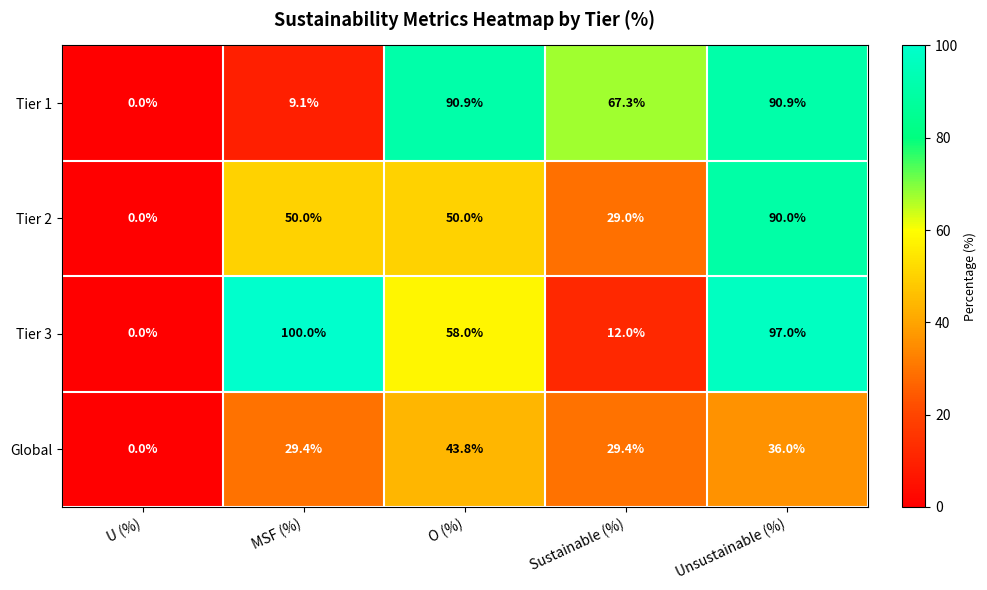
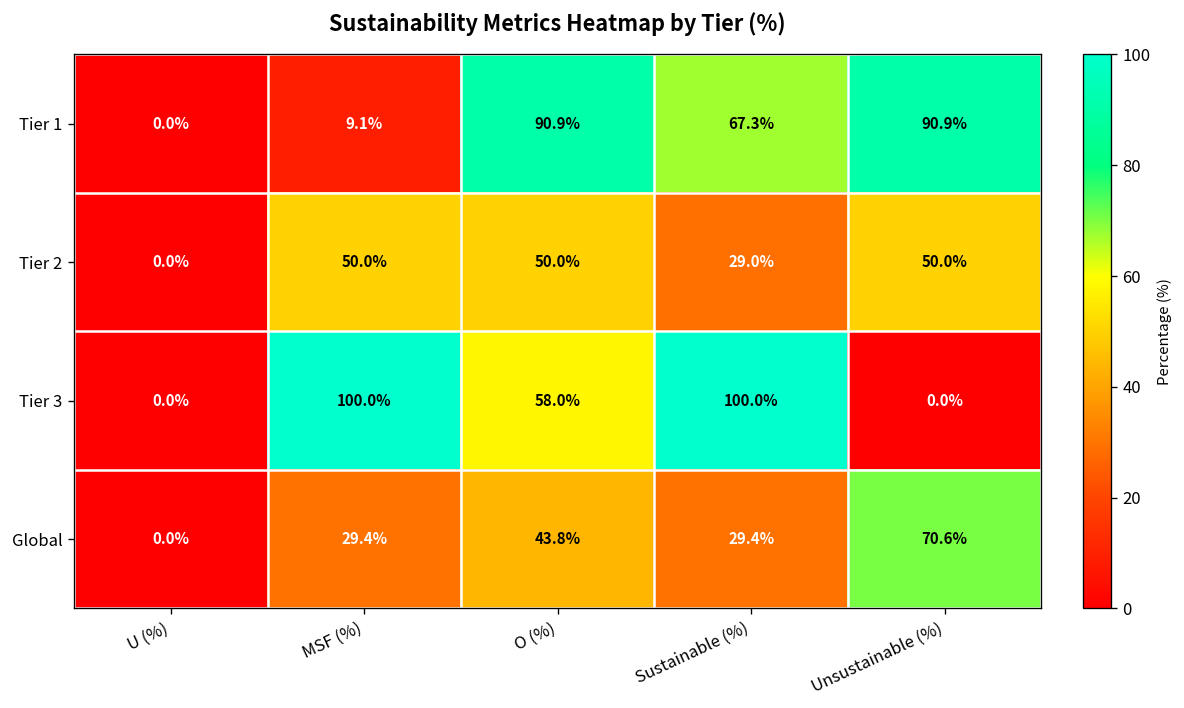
Tier 2, Unsustainable (%): 90.0% -> 50.0%
Tier 3, Sustainable (%): 12.0% -> 100.0%
Tier 3, Unsustainable (%): 97.0% -> 0.0%
Global, Unsustainable (%): 36.0% -> 70.6%
